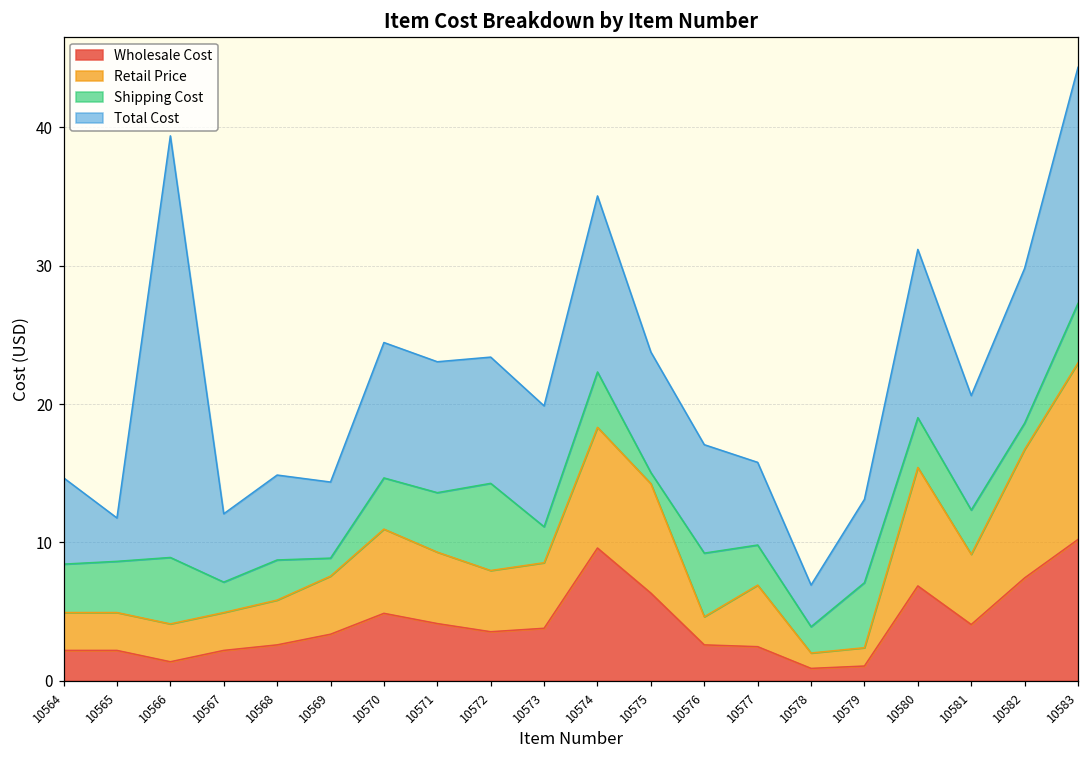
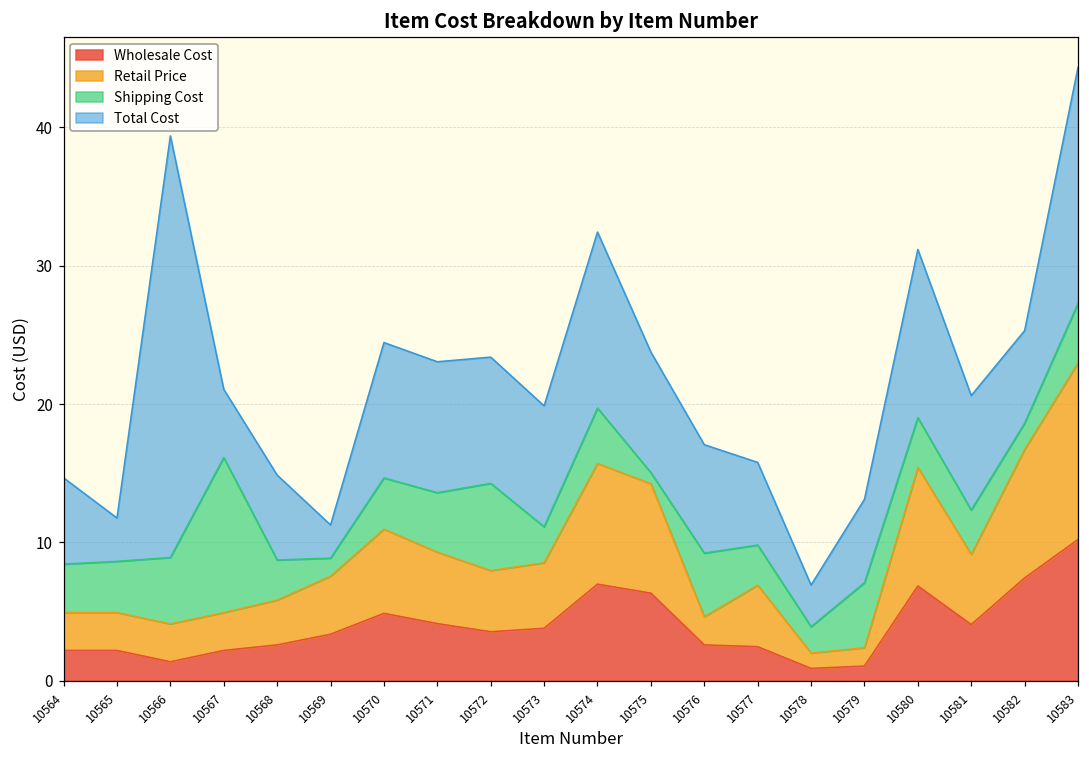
Shipping Cost, 10567: 2.2 -> 11.2
Total Cost, 10569: 5.5 -> 2.4
Wholesale Cost, 10574: 9.6 -> 7.0
Total Cost, 10582: 11.2 -> 6.7
